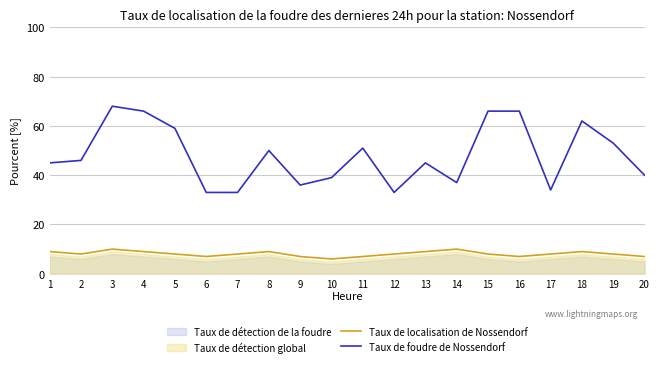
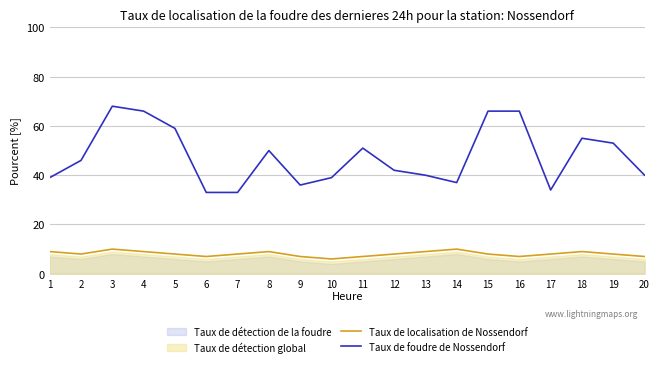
Taux de foudre de Nossendorf, 1: 45 -> 39
Taux de foudre de Nossendorf, 12: 33 -> 42
Taux de foudre de Nossendorf, 13: 45 -> 40
Taux de foudre de Nossendorf, 18: 62 -> 55
